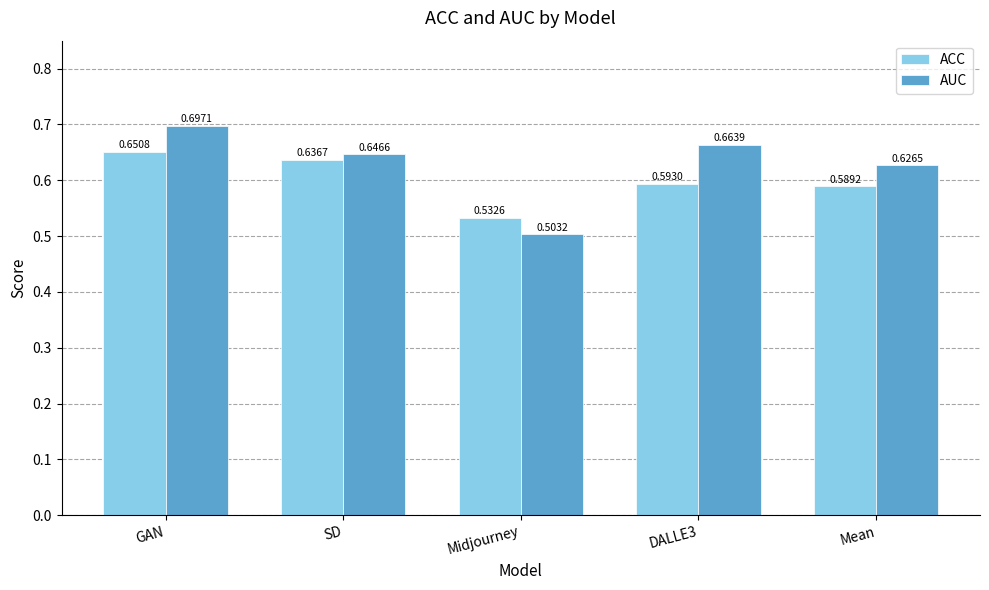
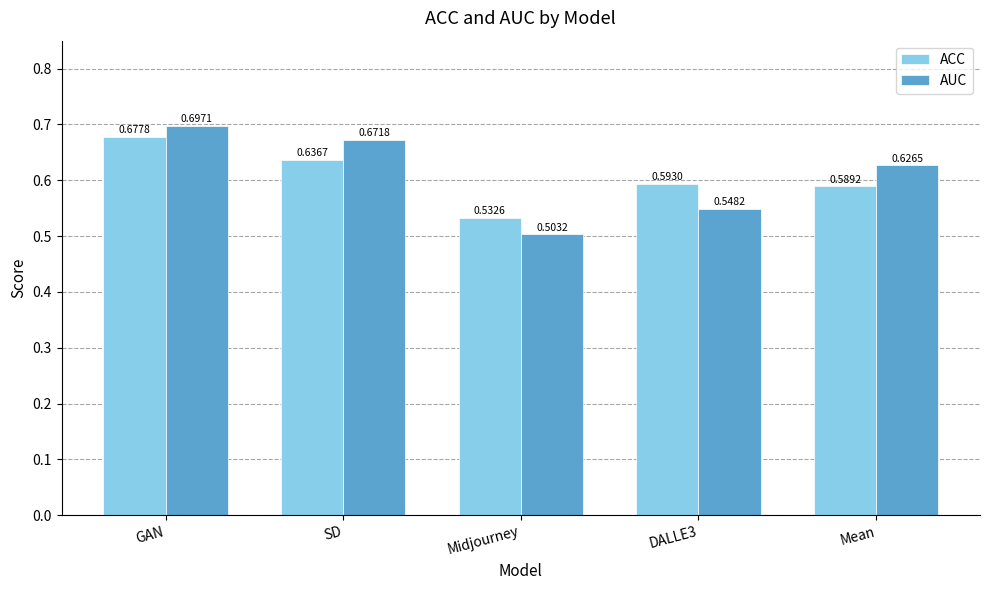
ACC, GAN: 0.6508 -> 0.6778
AUC, SD: 0.6466 -> 0.6718
AUC, DALLE3: 0.6639 -> 0.5482
